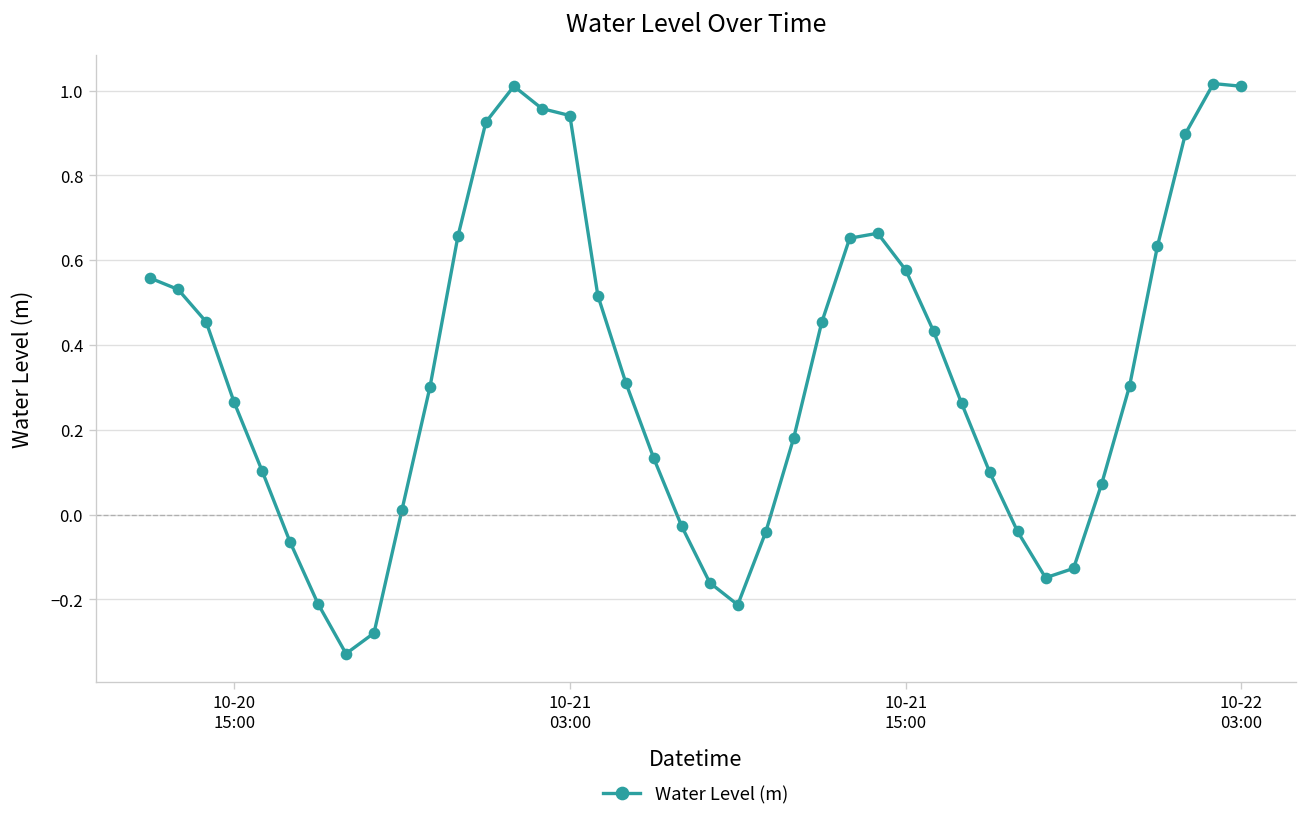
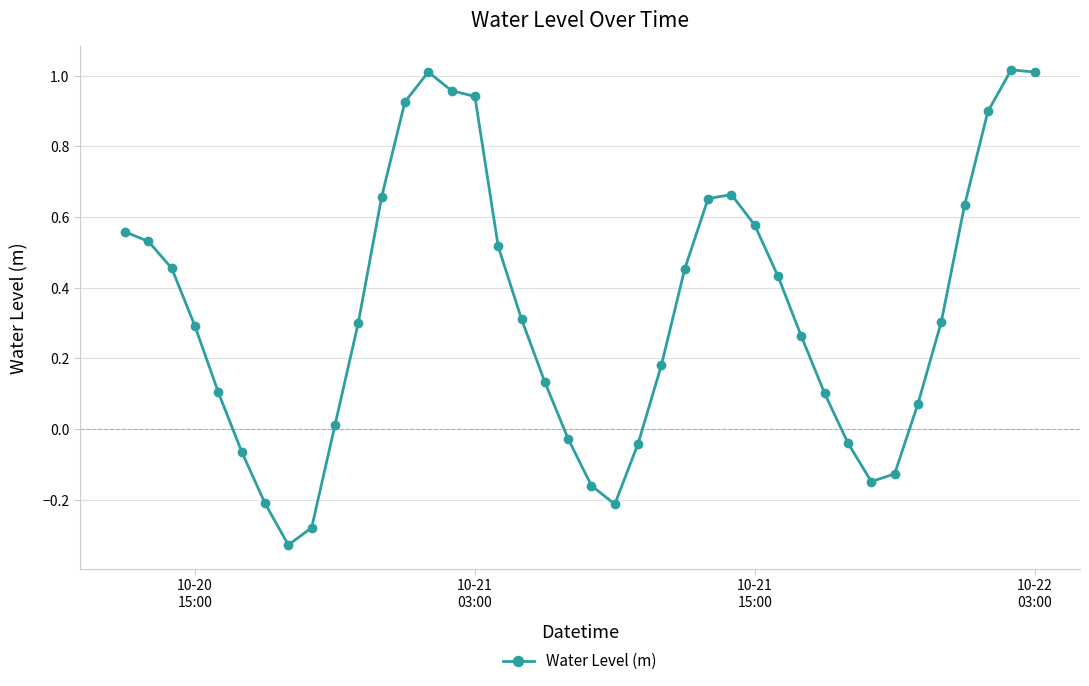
10-20 15:00: 0.27 -> 0.29
